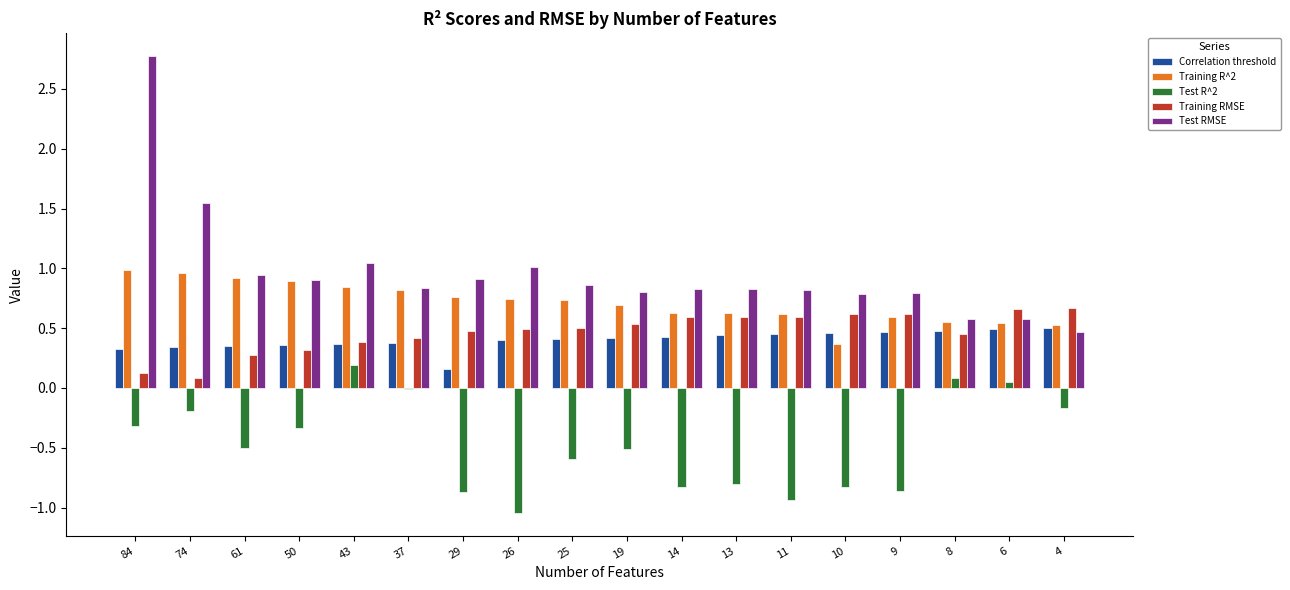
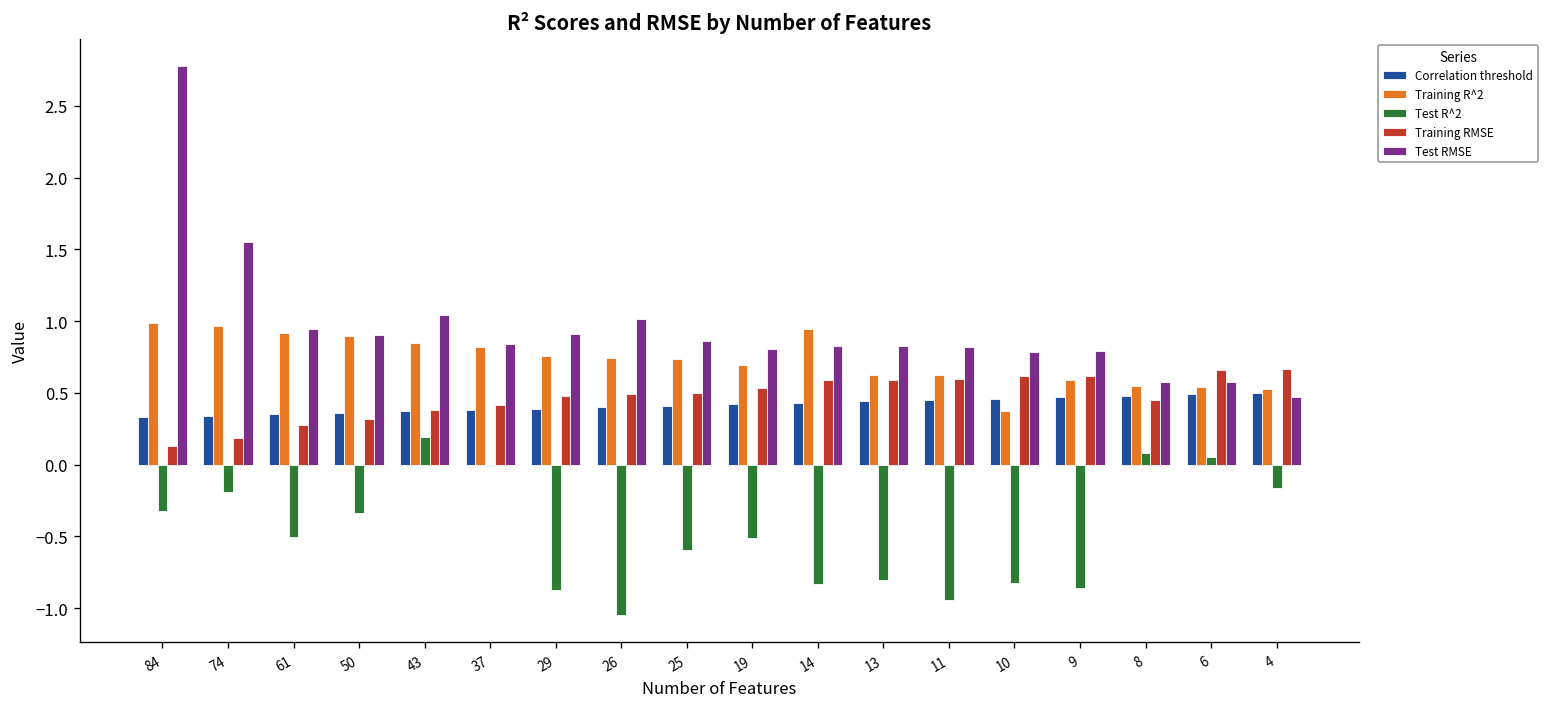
Training RMSE, 74: 0.09 -> 0.19
Correlation threshold, 29: 0.16 -> 0.39
Training R^2, 14: 0.63 -> 0.95
